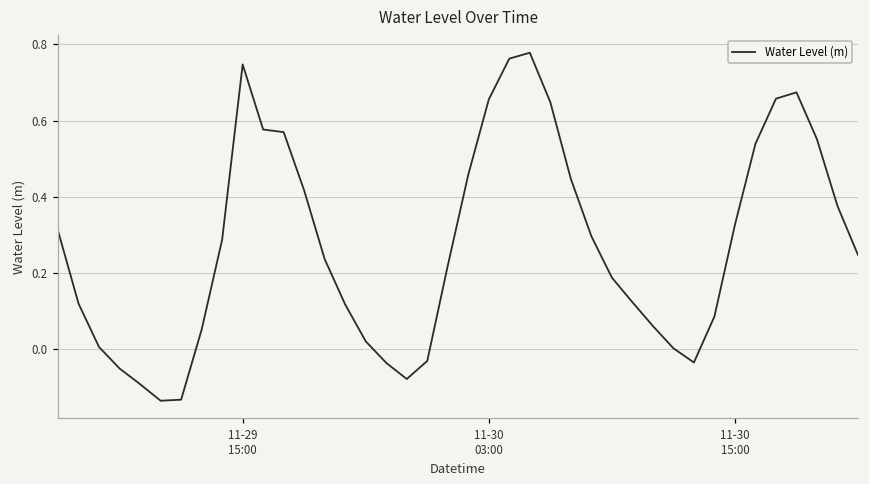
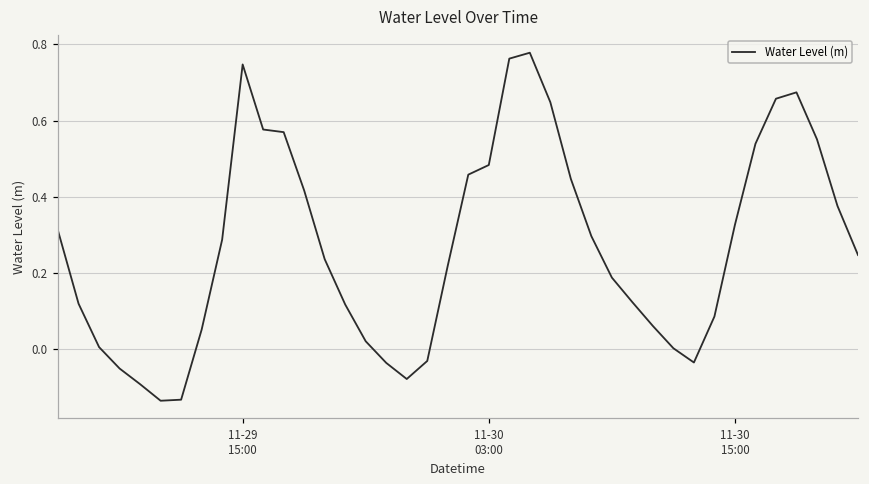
11-30 03:00: 0.66 -> 0.48
